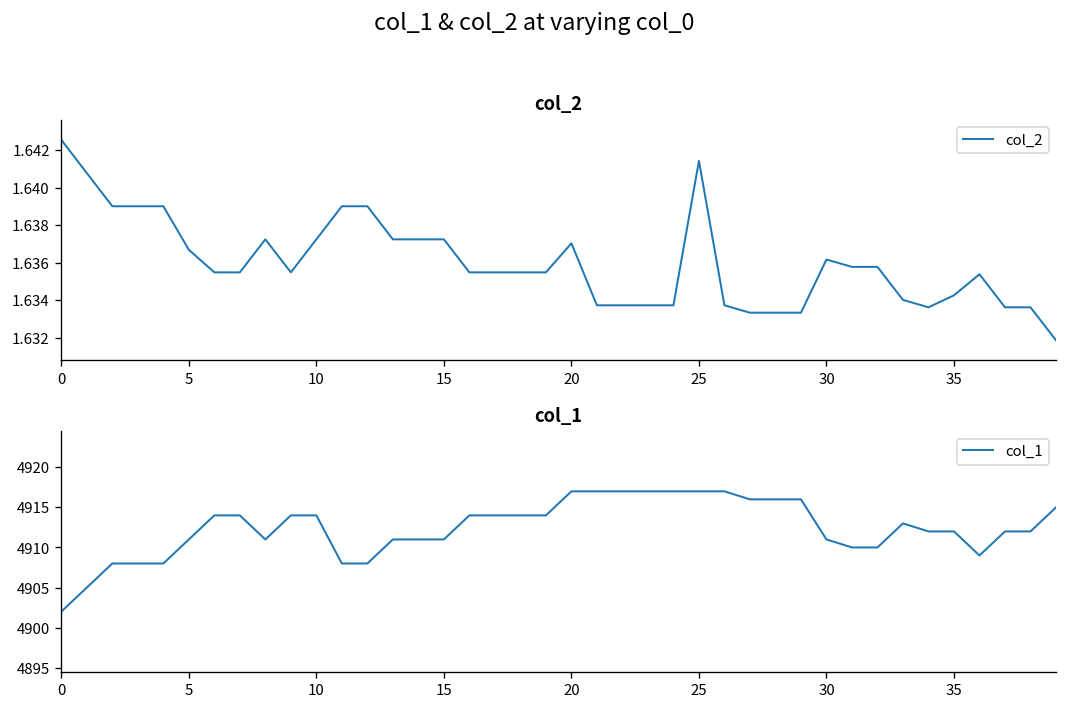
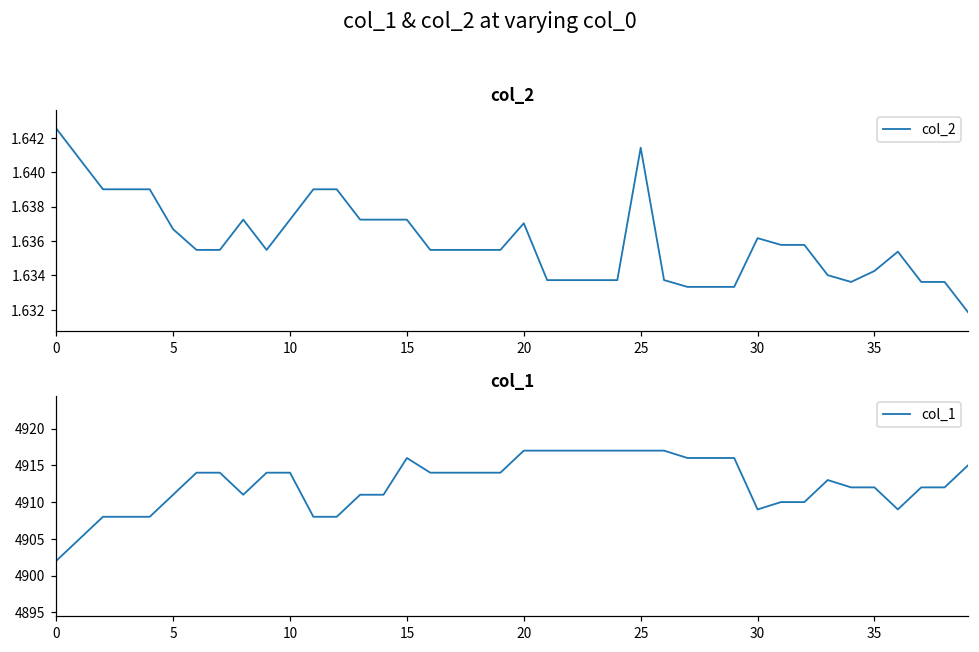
col_1, 15: 4911 -> 4916
col_1, 30: 4911 -> 4909
